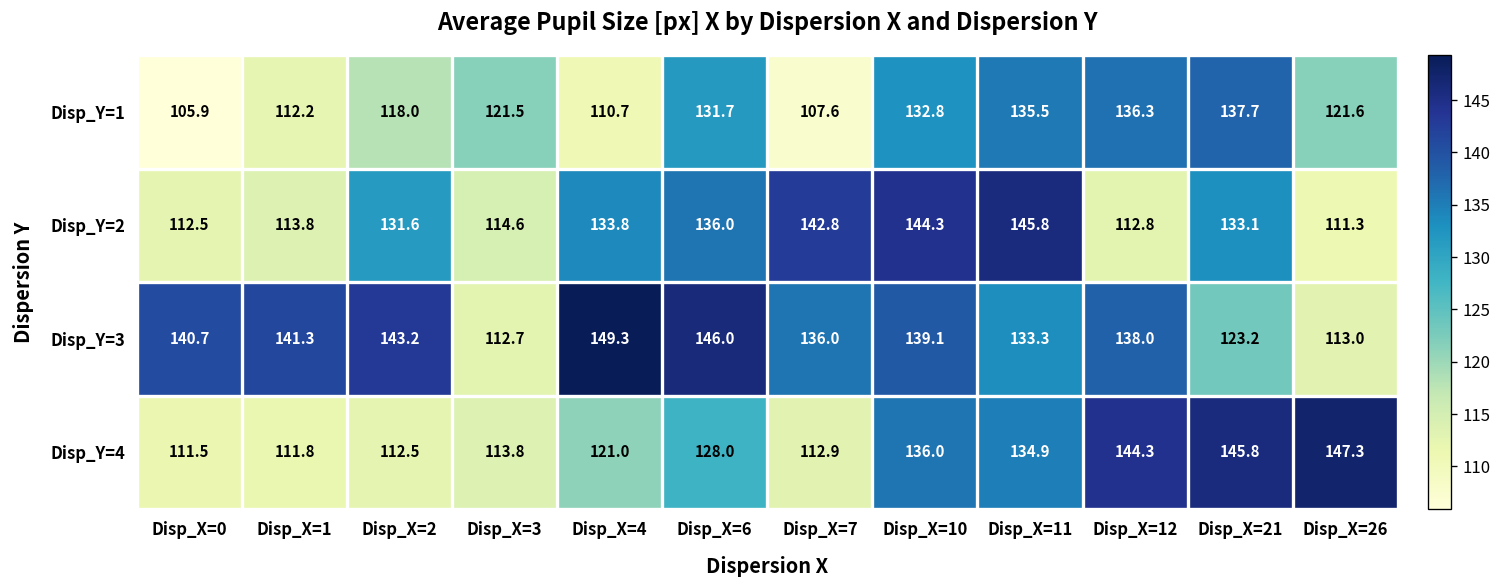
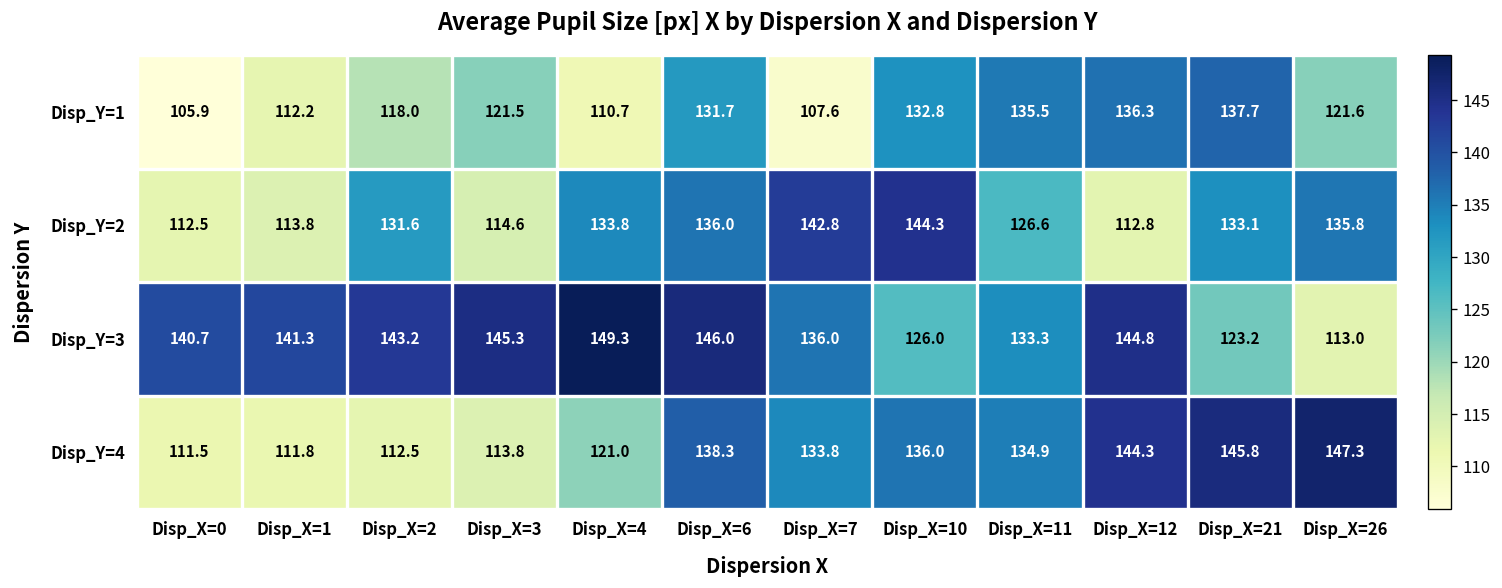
Disp_Y=2, Disp_X=11: 145.8 -> 126.6
Disp_Y=2, Disp_X=26: 111.3 -> 135.8
Disp_Y=3, Disp_X=3: 112.7 -> 145.3
Disp_Y=3, Disp_X=10: 139.1 -> 126.0
Disp_Y=3, Disp_X=12: 138.0 -> 144.8
Disp_Y=4, Disp_X=6: 128.0 -> 138.3
Disp_Y=4, Disp_X=7: 112.9 -> 133.8
